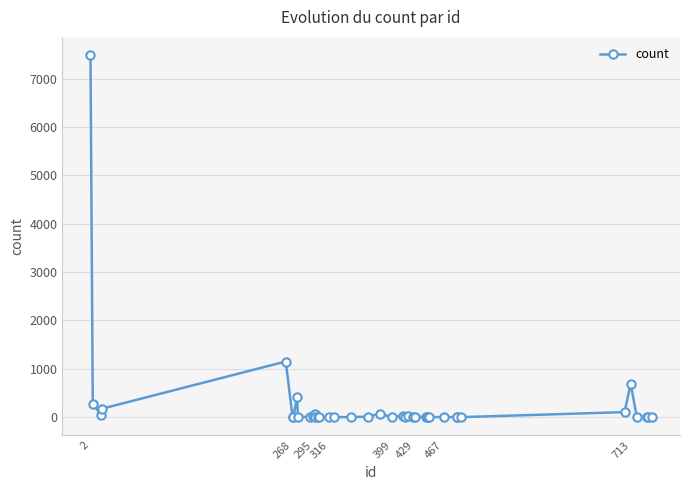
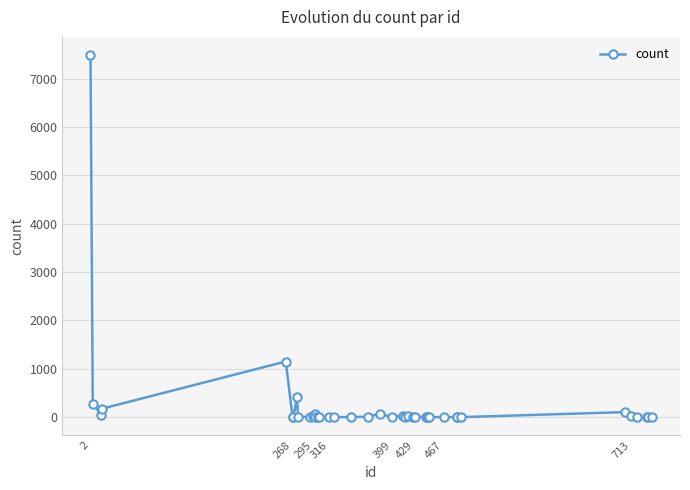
713: 700 -> 0
